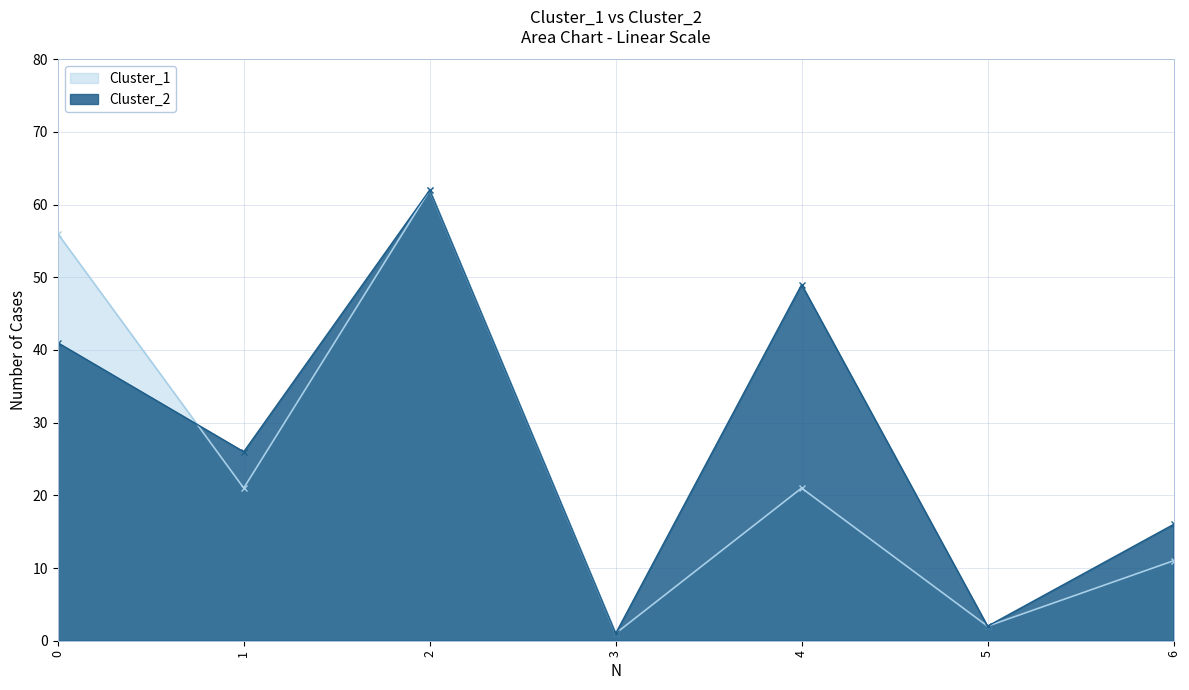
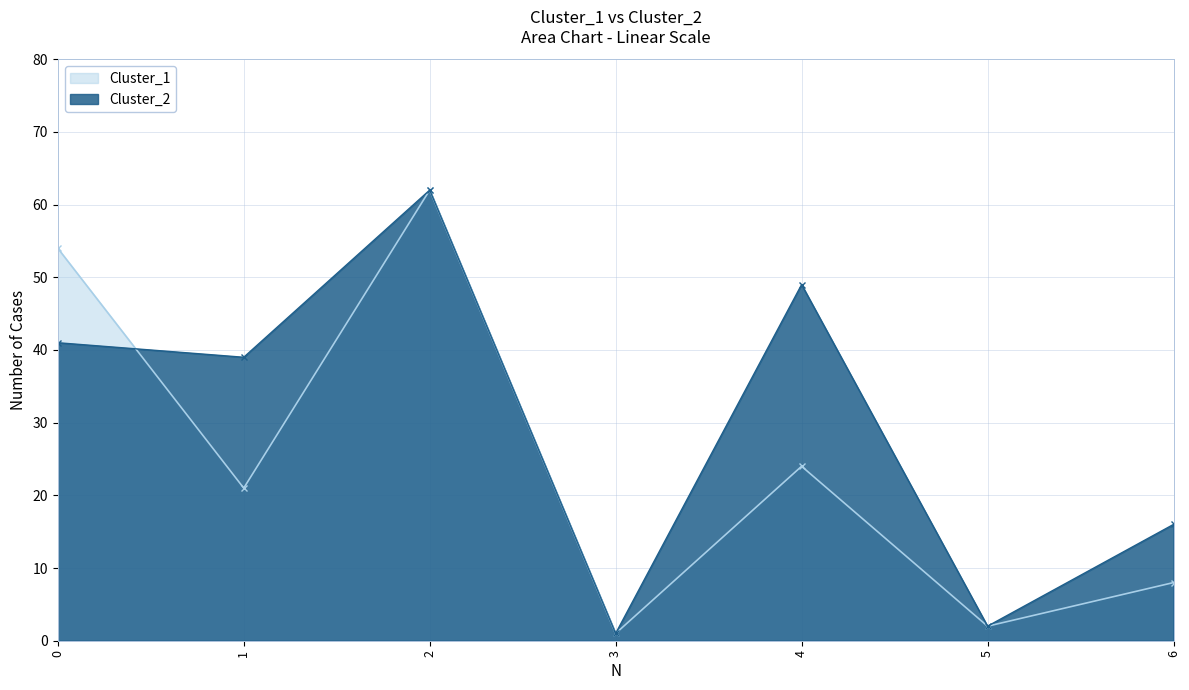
Cluster_1, 0: 56 -> 54
Cluster_2, 1: 26 -> 39
Cluster_1, 4: 21 -> 24
Cluster_1, 6: 11 -> 8
